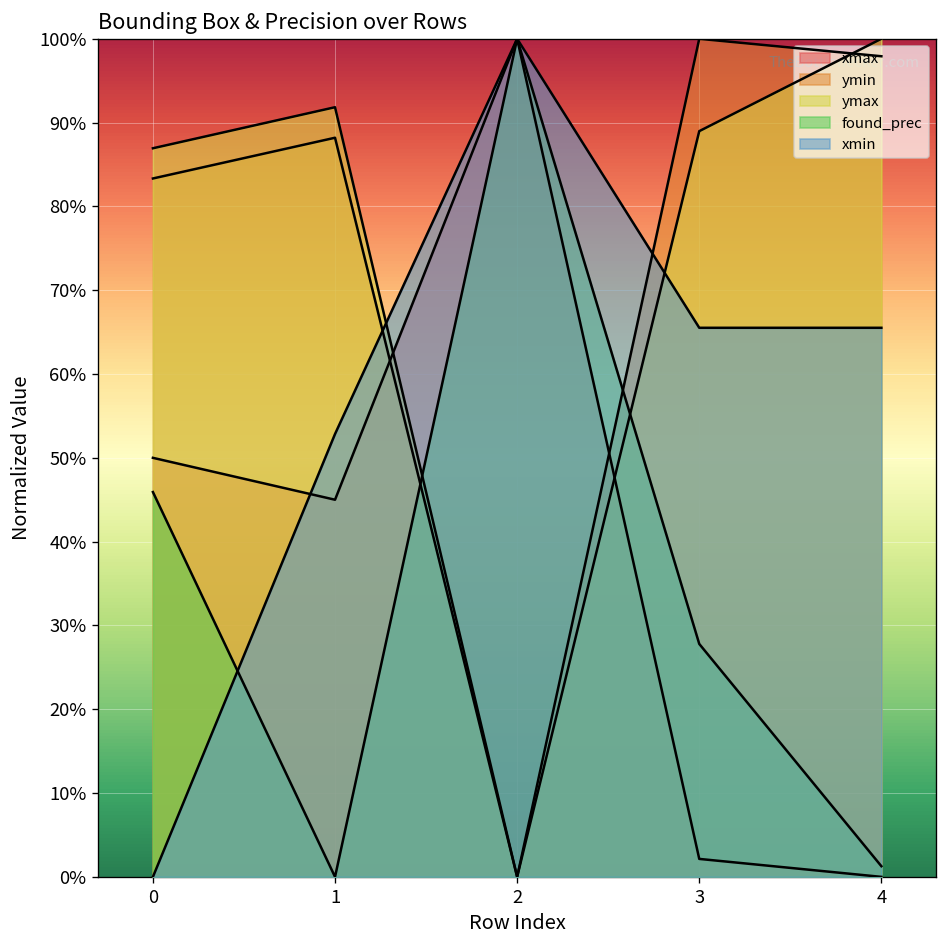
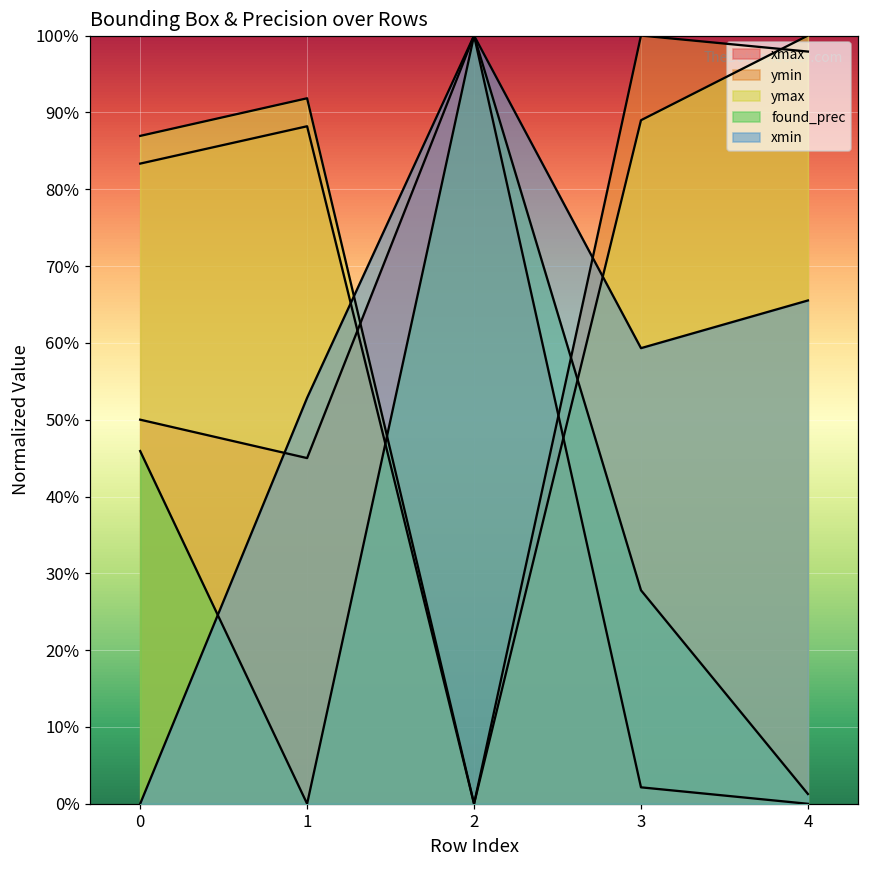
xmin, 3: 66% -> 59%
